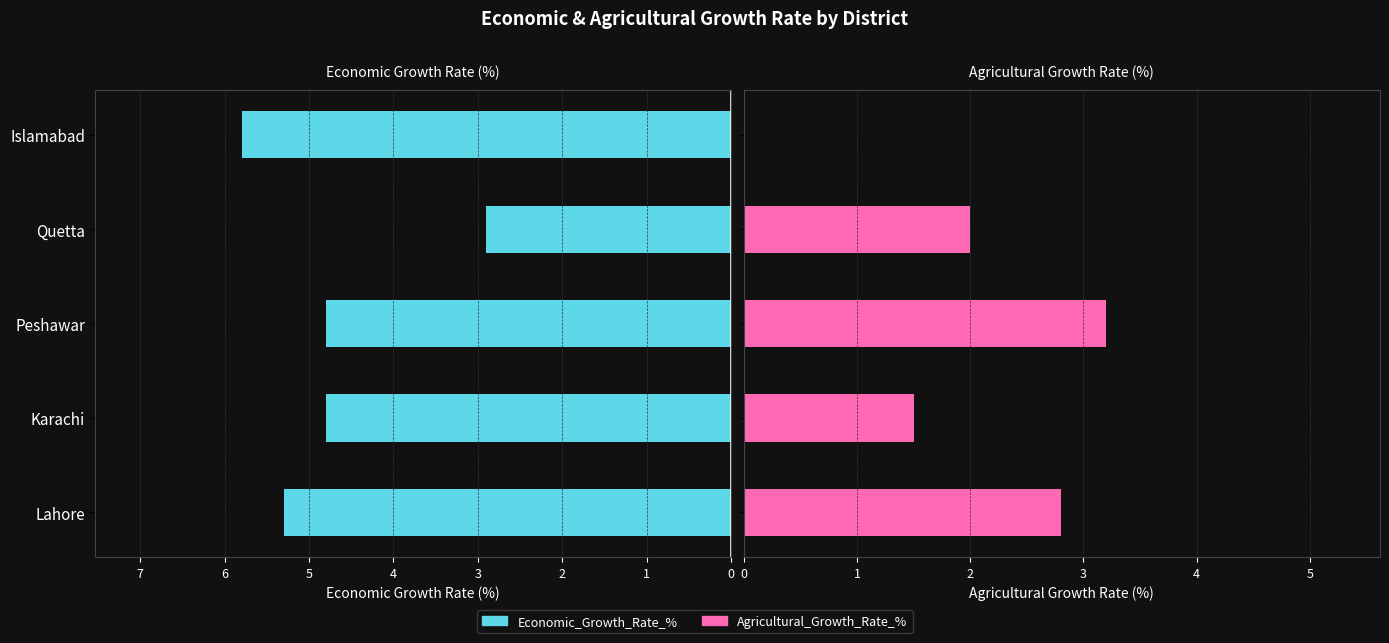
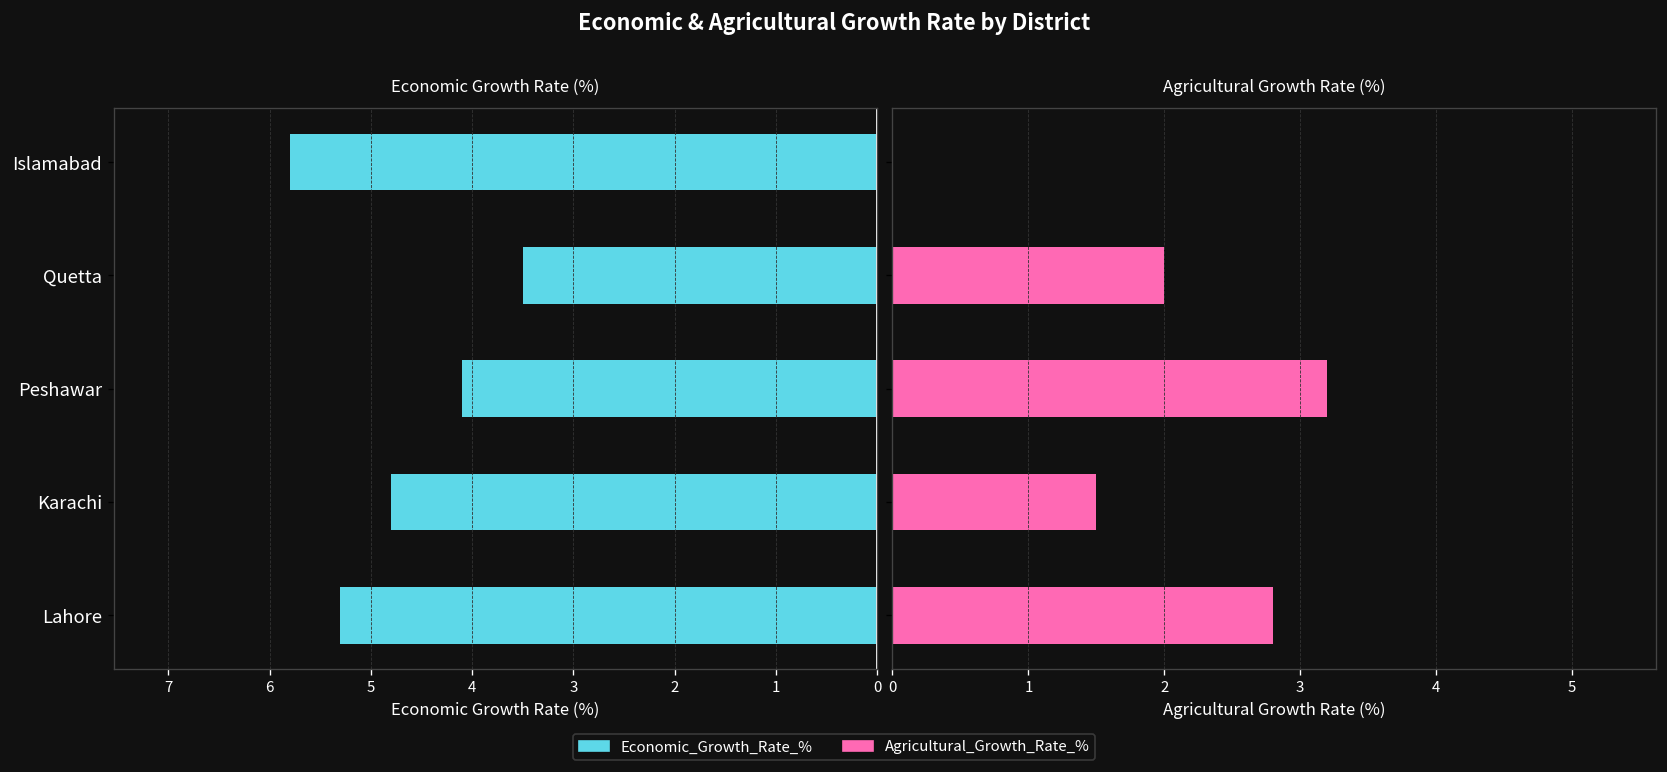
Economic Growth Rate (%), Quetta: 2.9 -> 3.5
Economic Growth Rate (%), Peshawar: 4.8 -> 4.1
